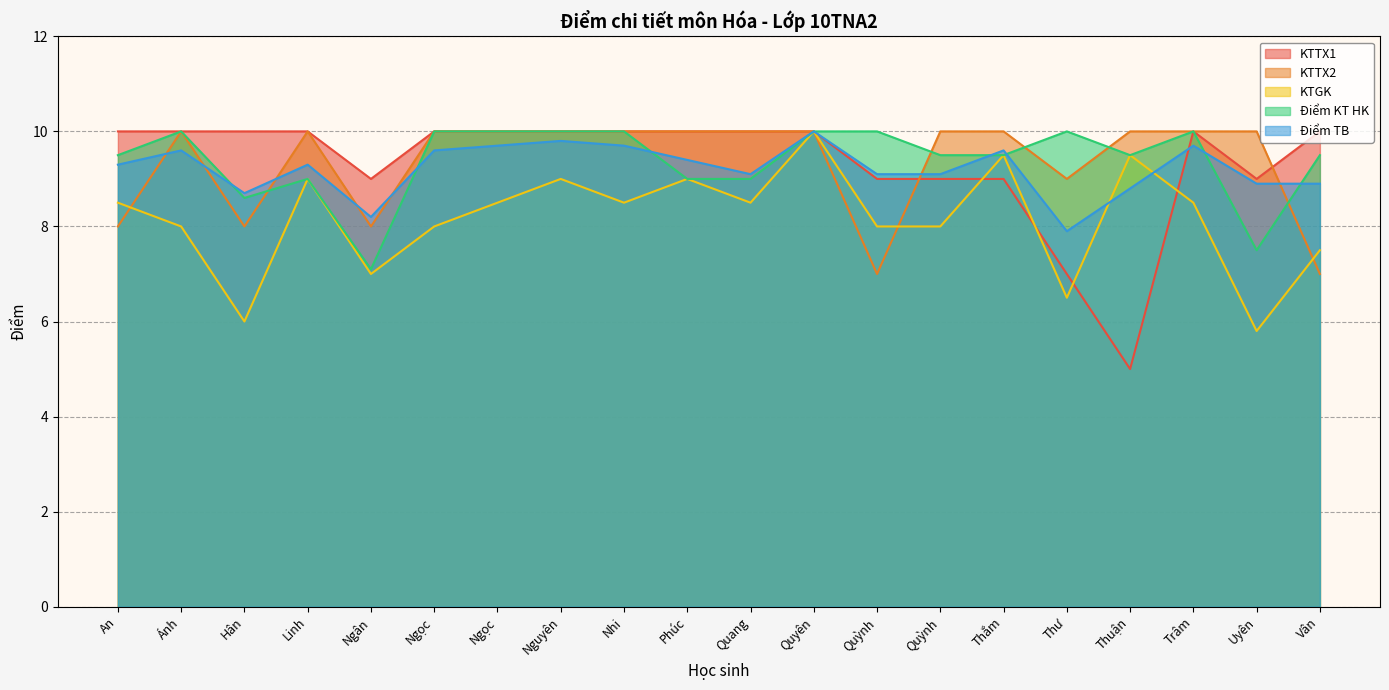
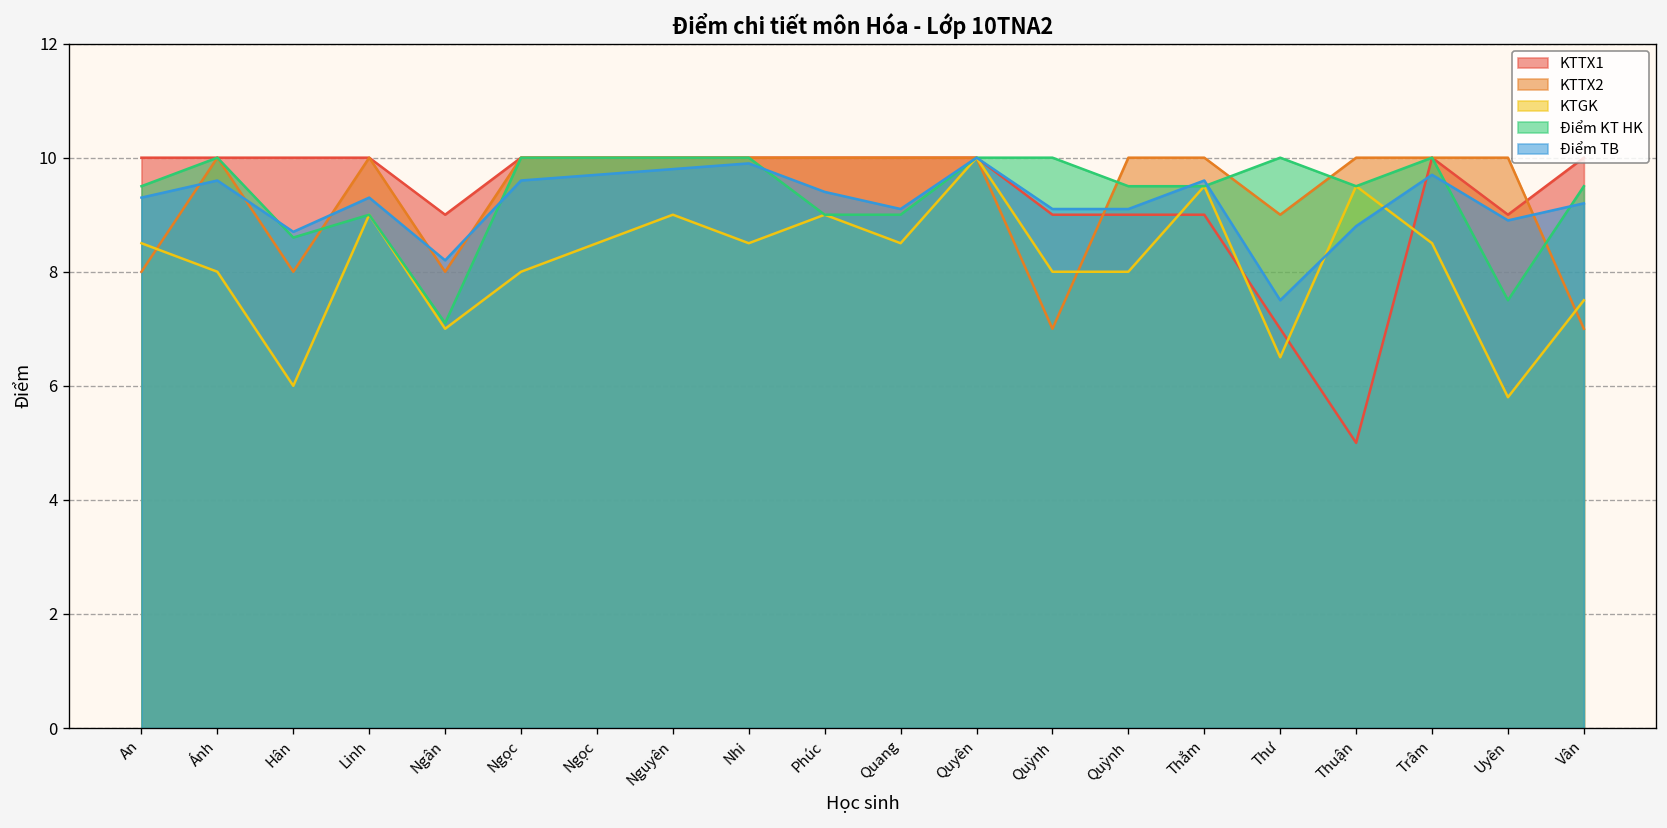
Điểm TB, Nhi: 9.7 -> 9.9
Điểm TB, Thư: 7.9 -> 7.5
Điểm TB, Vân: 8.9 -> 9.2
